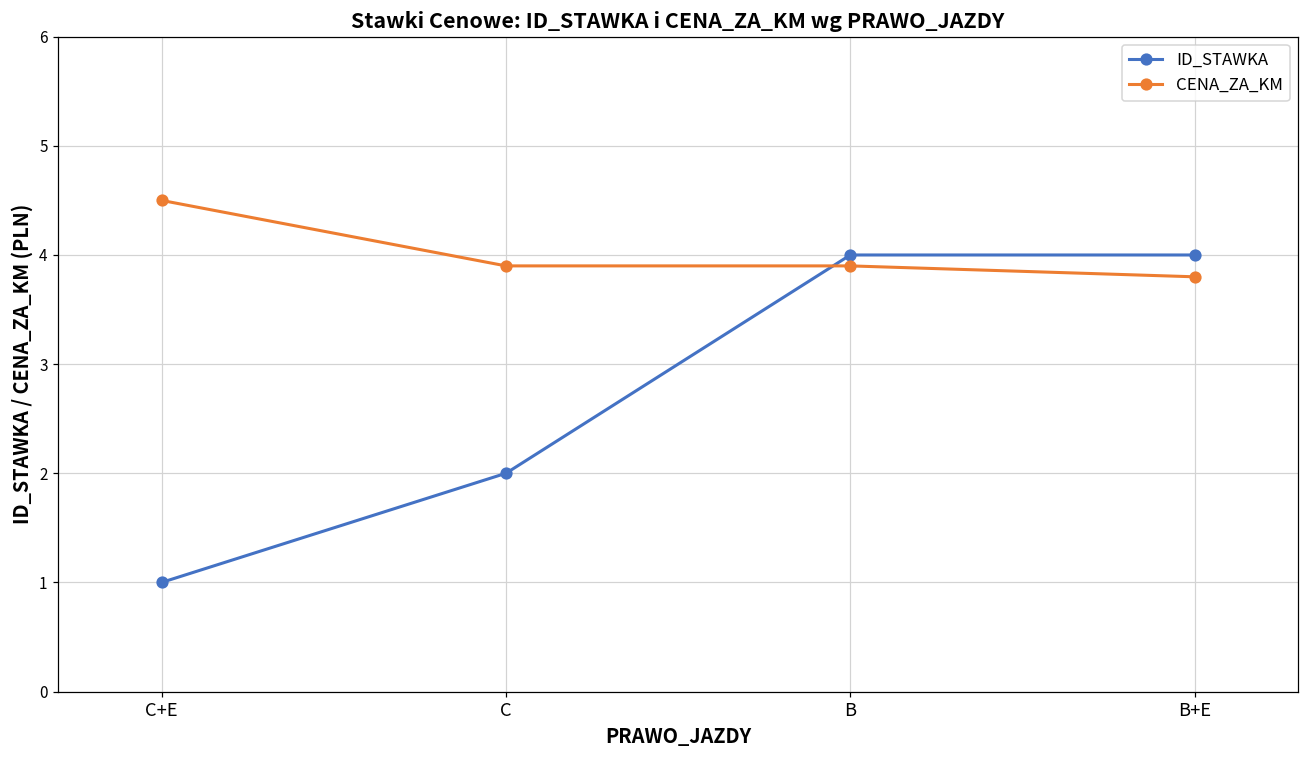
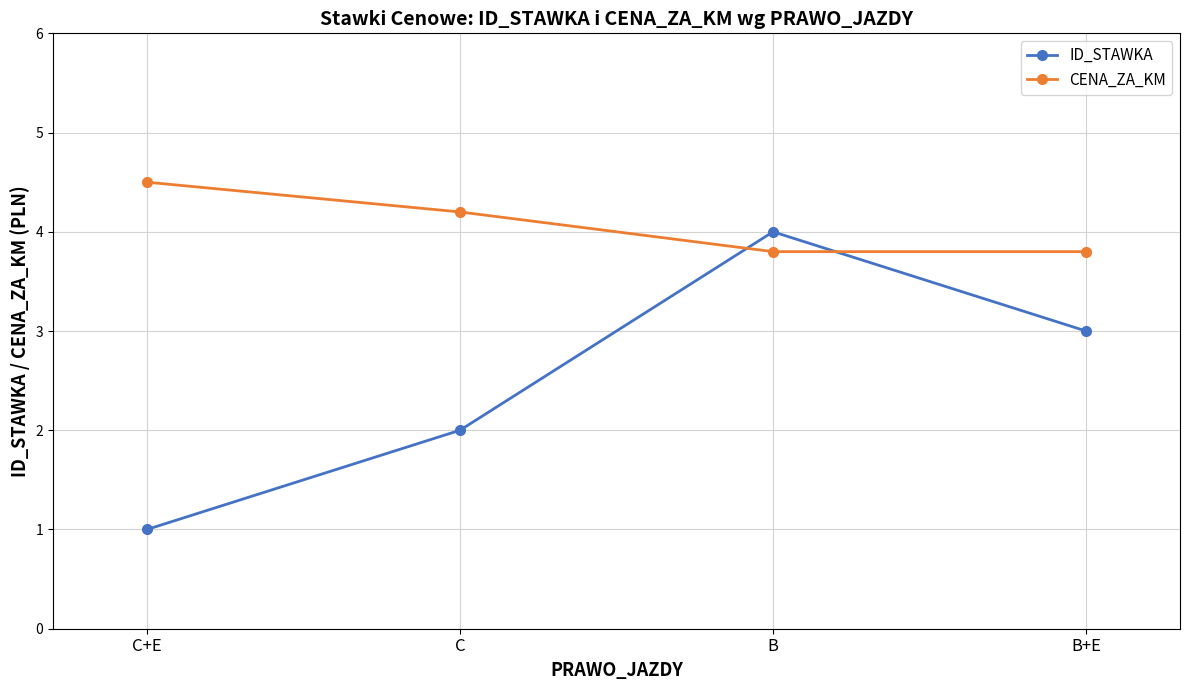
CENA_ZA_KM, C: 3.9 -> 4.2
CENA_ZA_KM, B: 3.9 -> 3.8
ID_STAWKA, B+E: 4 -> 3
